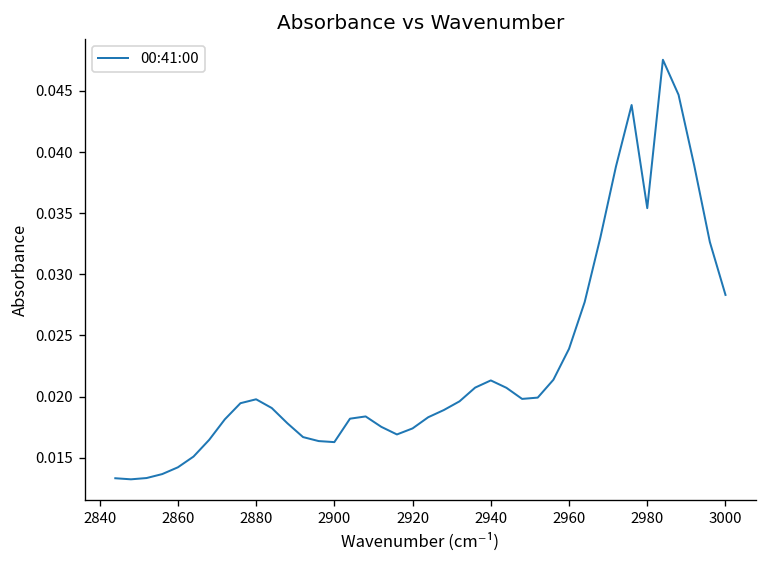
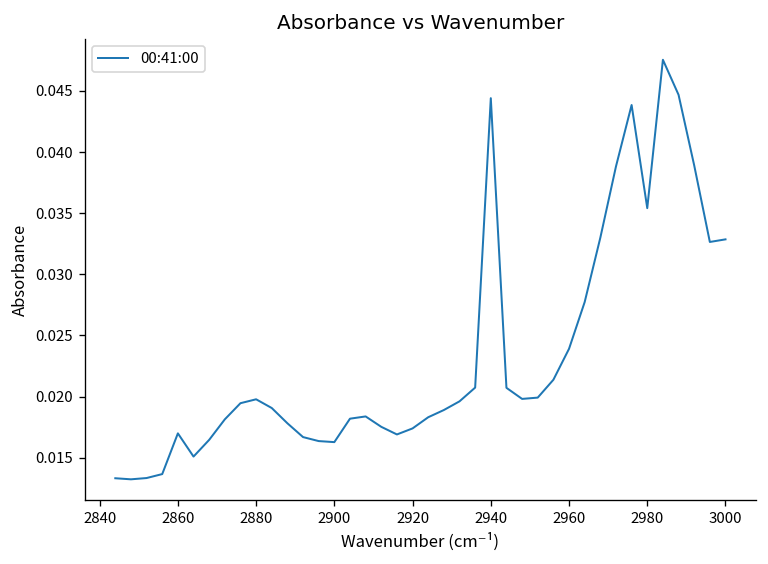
2860: 0.0142 -> 0.0170
2940: 0.0213 -> 0.0444
3000: 0.0283 -> 0.0329
